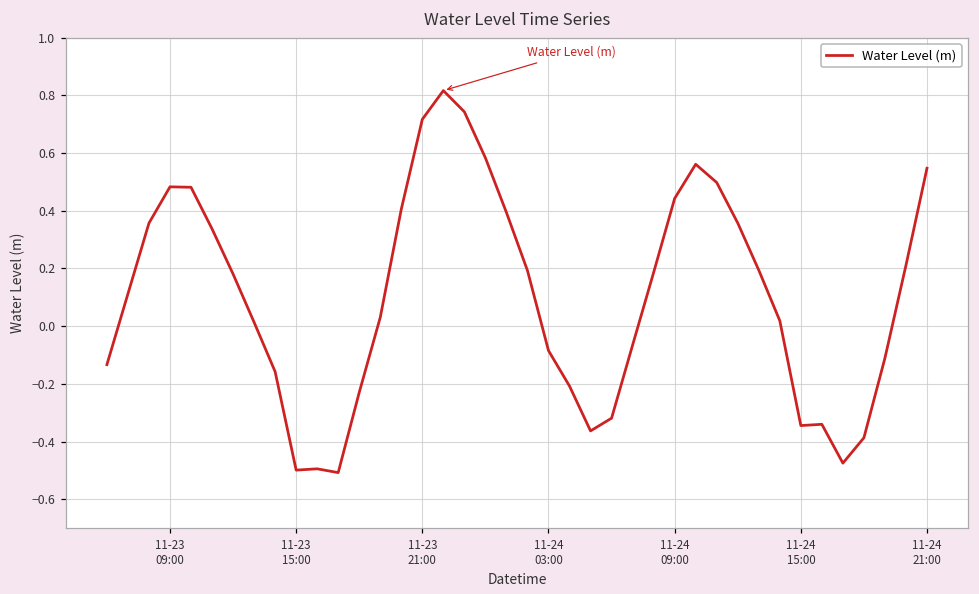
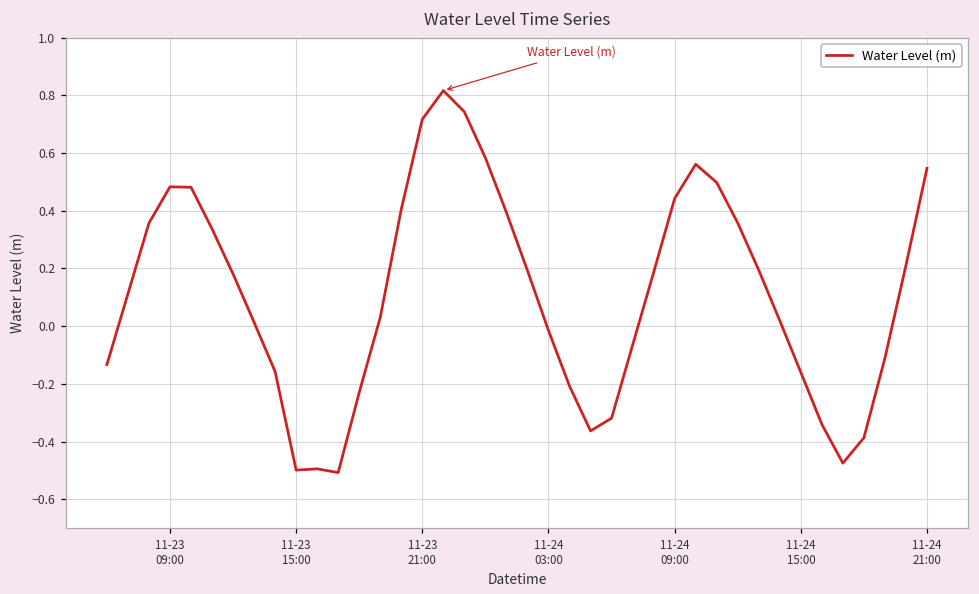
11-24 03:00: -0.08 -> -0.02
11-24 15:00: -0.34 -> -0.16
